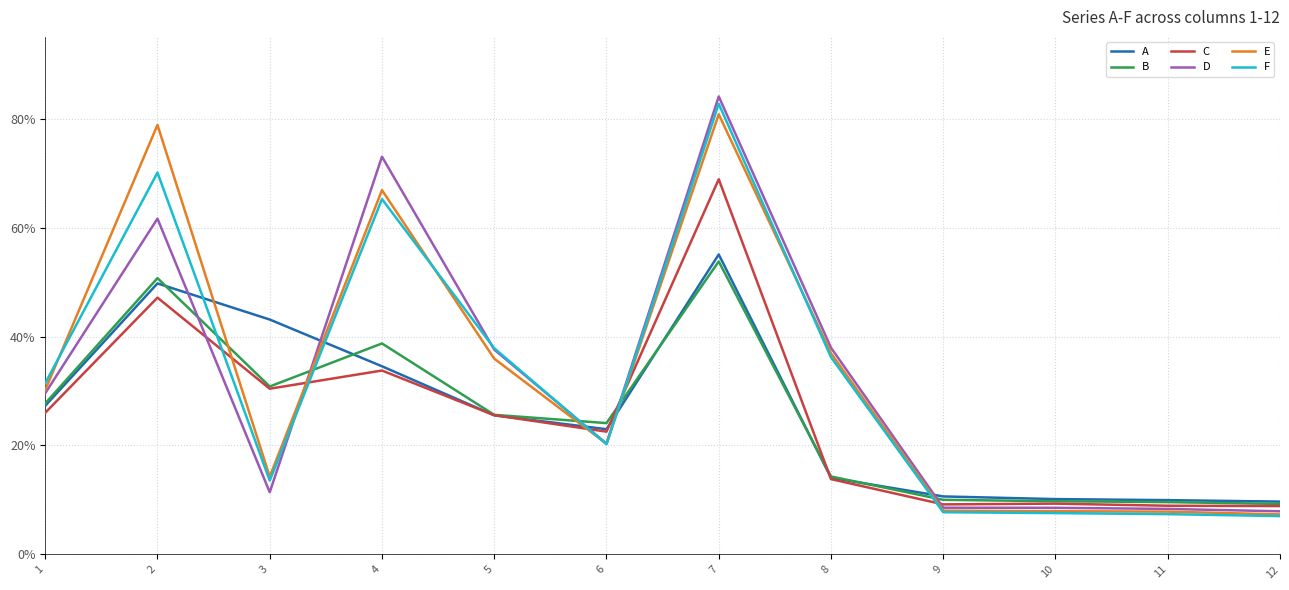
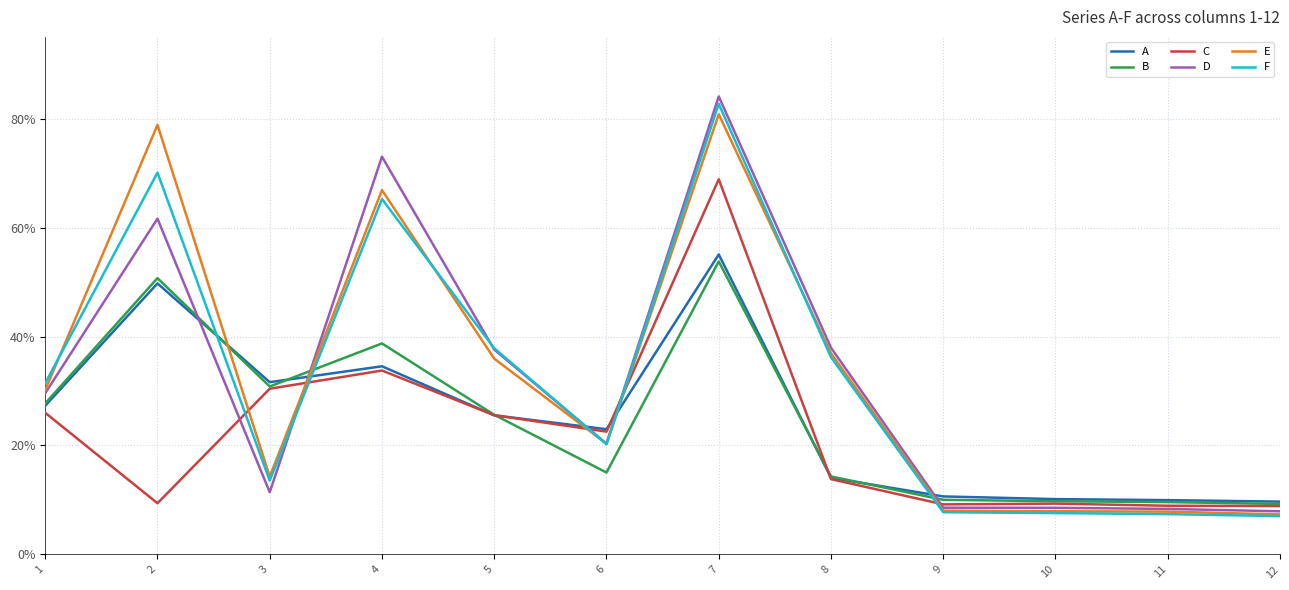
C, 2: 47% -> 9%
A, 3: 43% -> 32%
B, 6: 24% -> 15%
